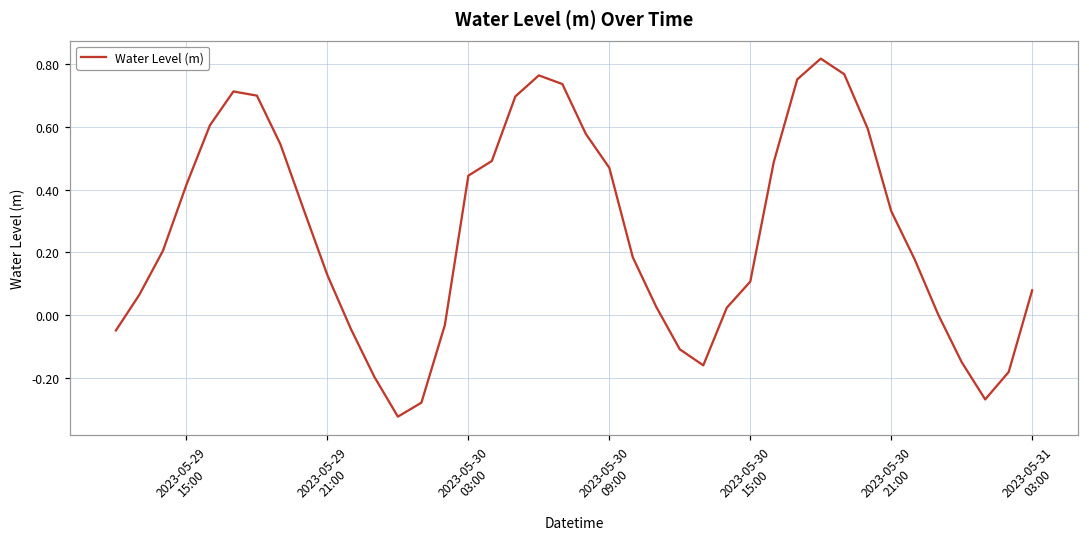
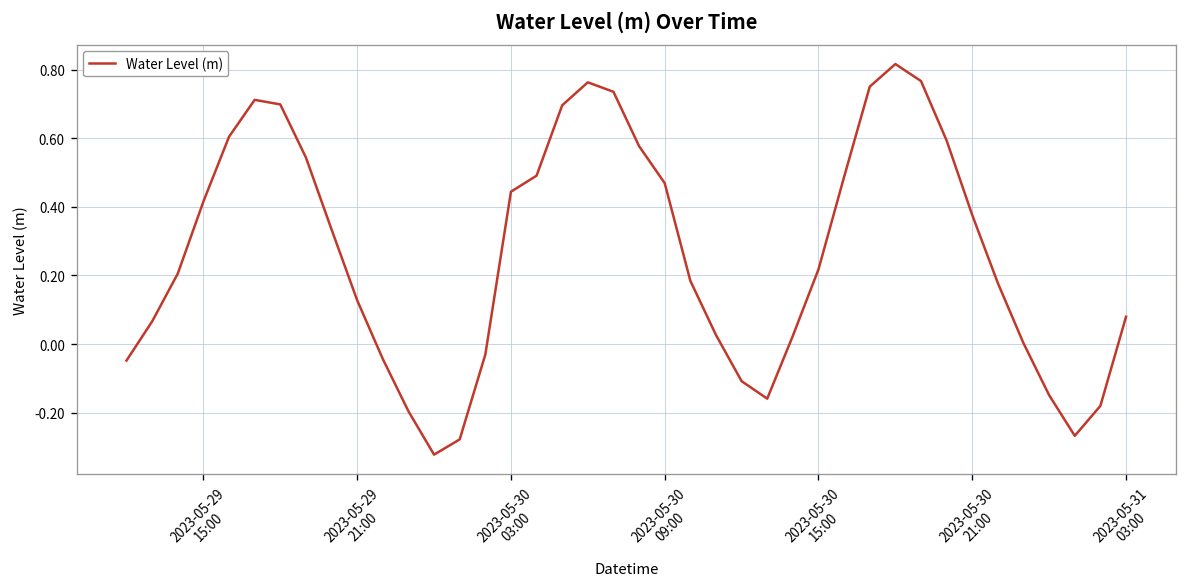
2023-05-30 15:00: 0.11 -> 0.22
2023-05-30 21:00: 0.33 -> 0.38
